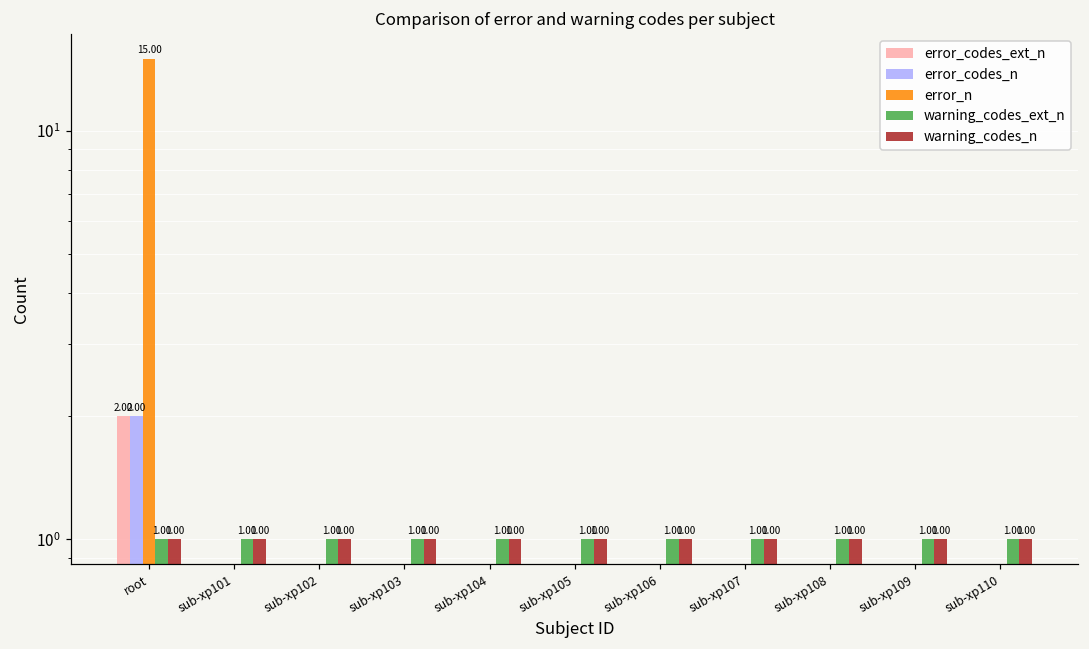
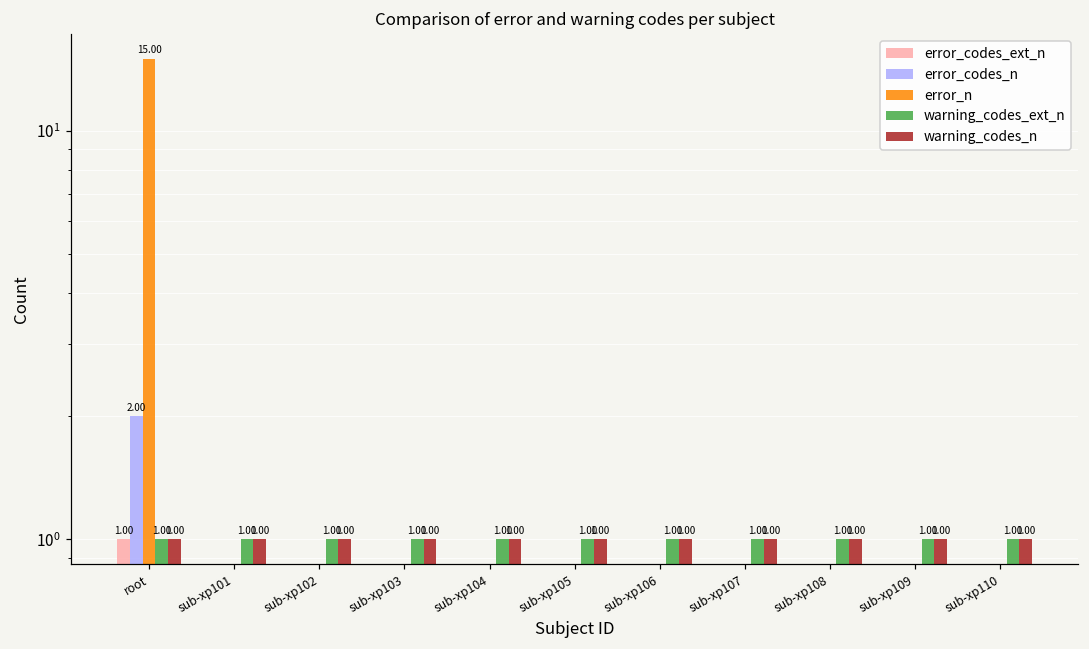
error_codes_ext_n, root: 2.00 -> 1.00
